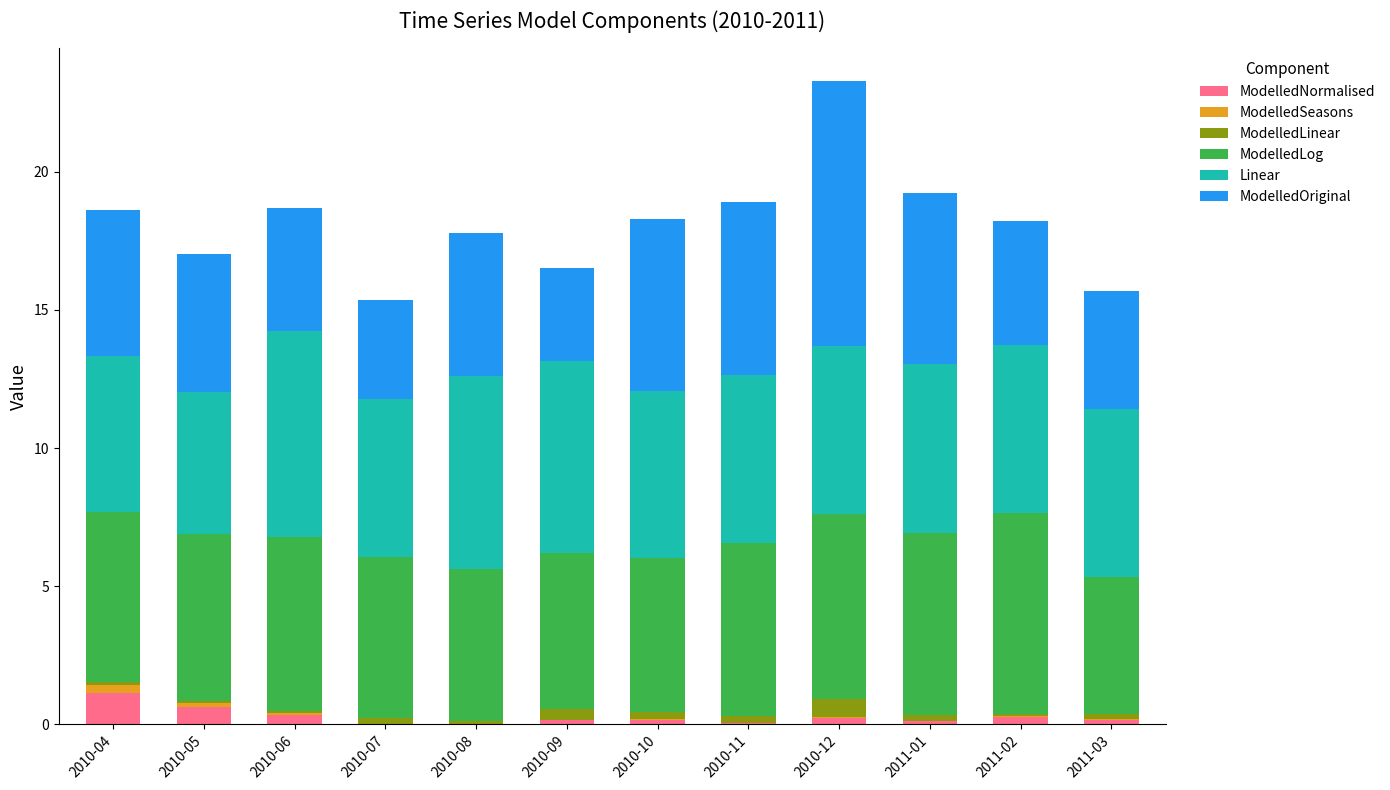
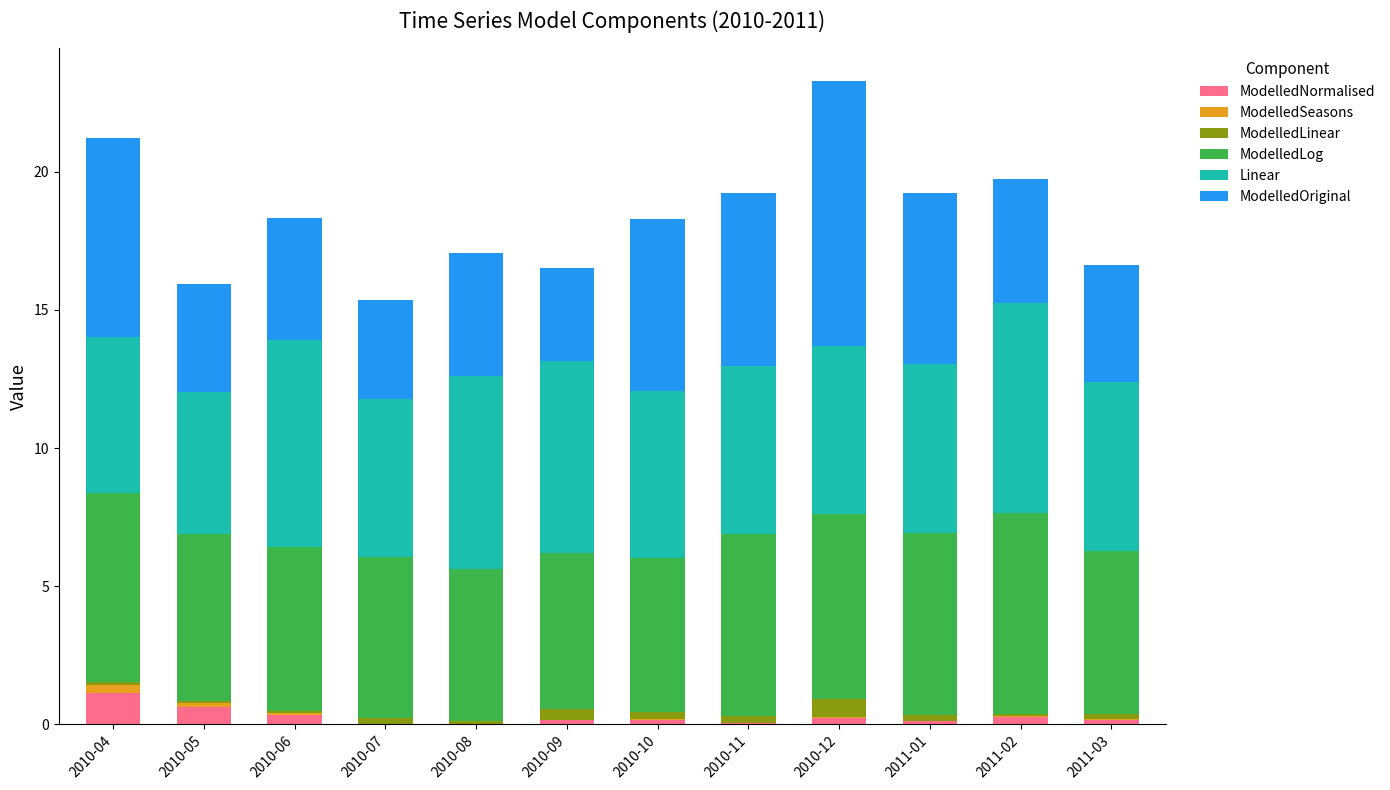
ModelledLog, 2010-04: 6.1 -> 6.8
ModelledOriginal, 2010-04: 5.3 -> 7.2
ModelledOriginal, 2010-05: 5.0 -> 3.9
ModelledLog, 2010-06: 6.3 -> 6.0
ModelledOriginal, 2010-08: 5.2 -> 4.4
ModelledLog, 2010-11: 6.3 -> 6.6
Linear, 2011-02: 6.1 -> 7.6
ModelledLog, 2011-03: 4.9 -> 5.9
